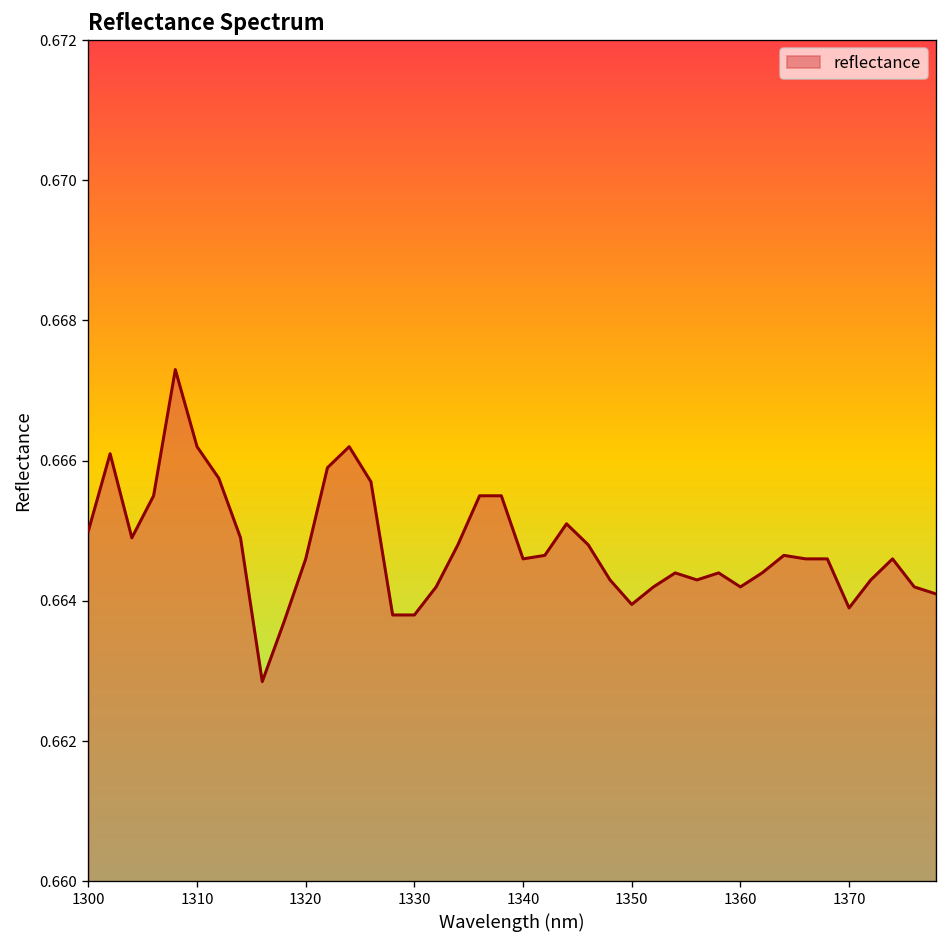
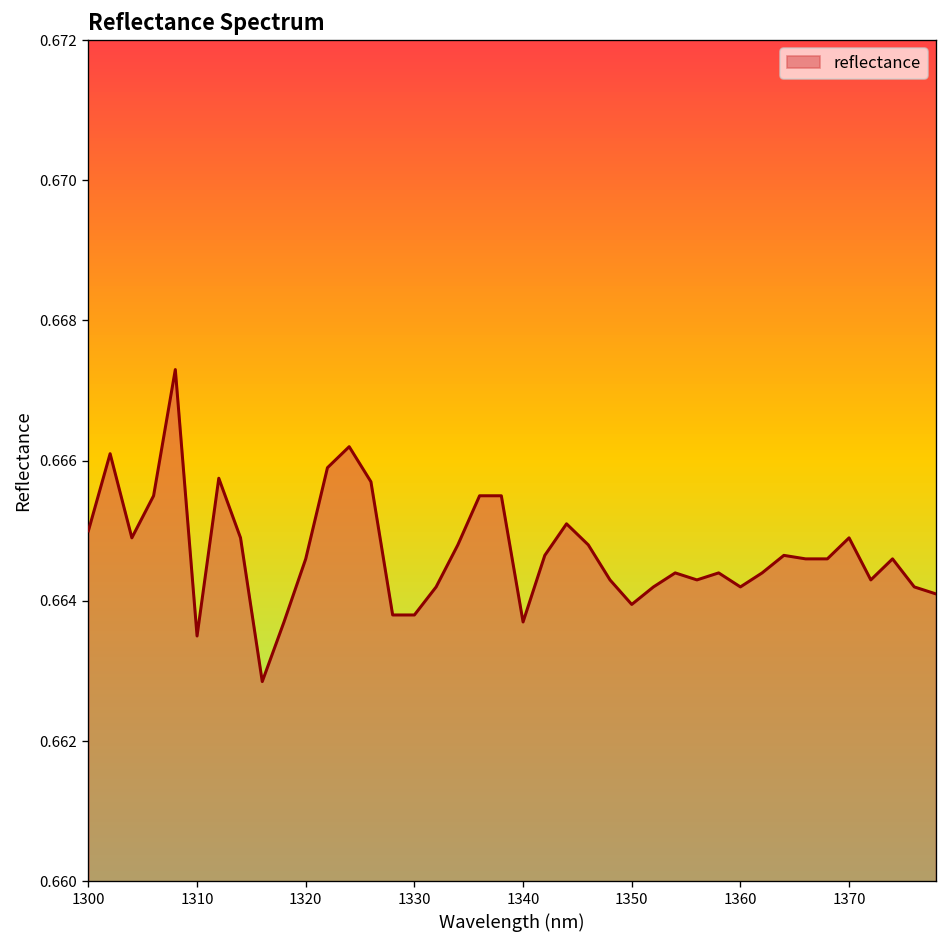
1310: 0.6662 -> 0.6635
1340: 0.6646 -> 0.6637
1370: 0.6639 -> 0.6649
